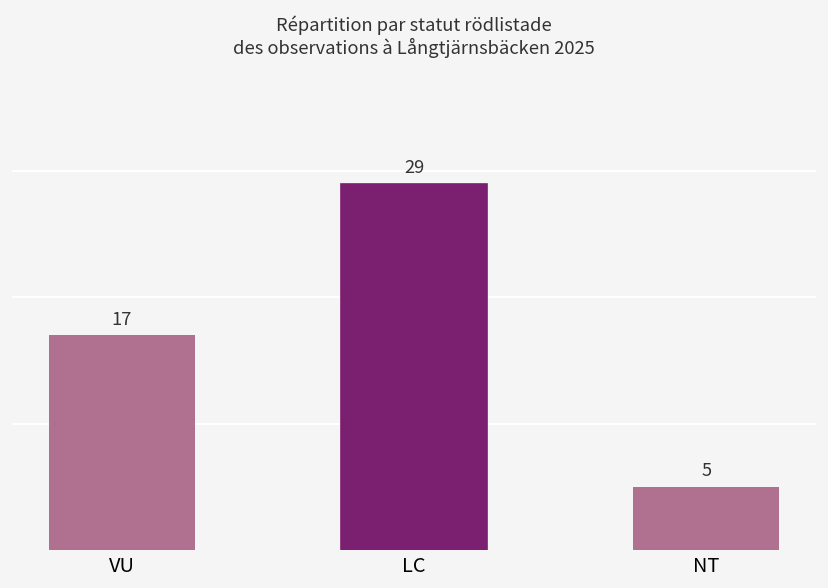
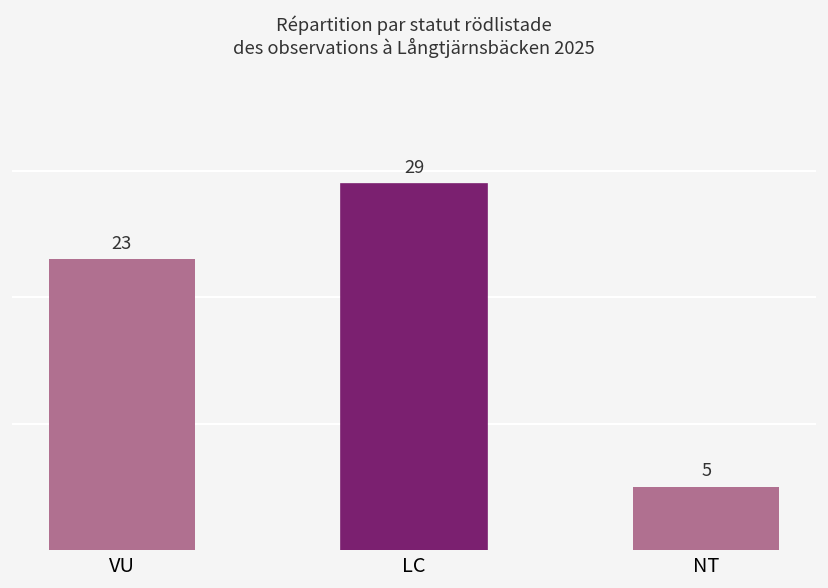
VU: 17 -> 23
